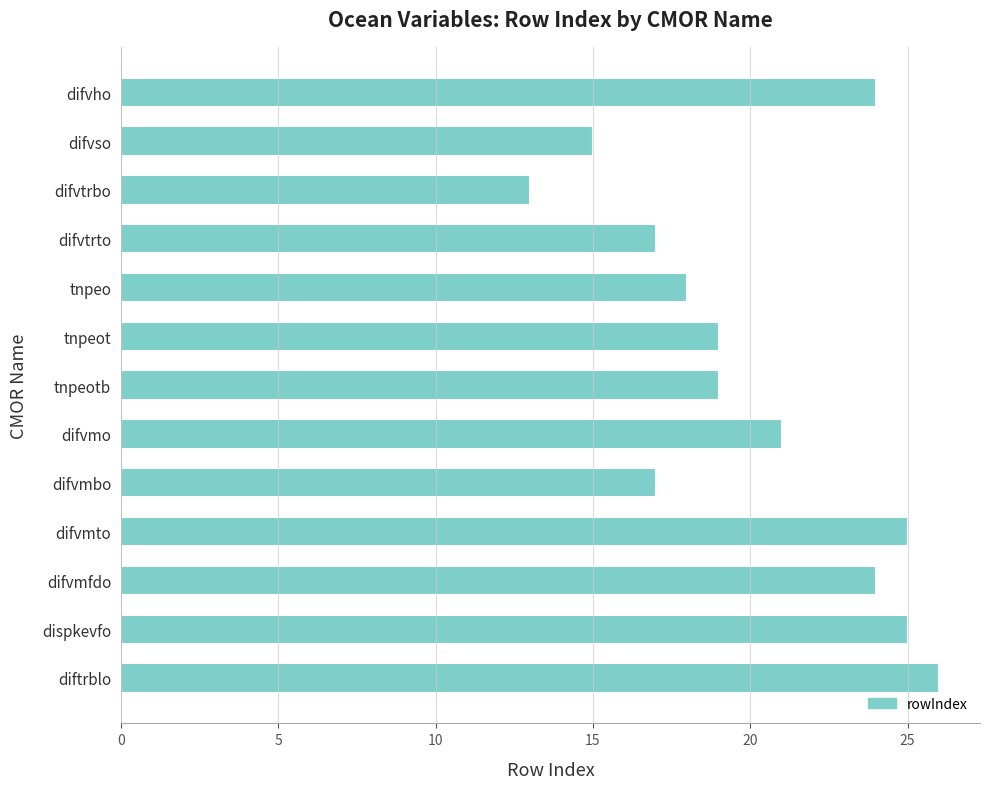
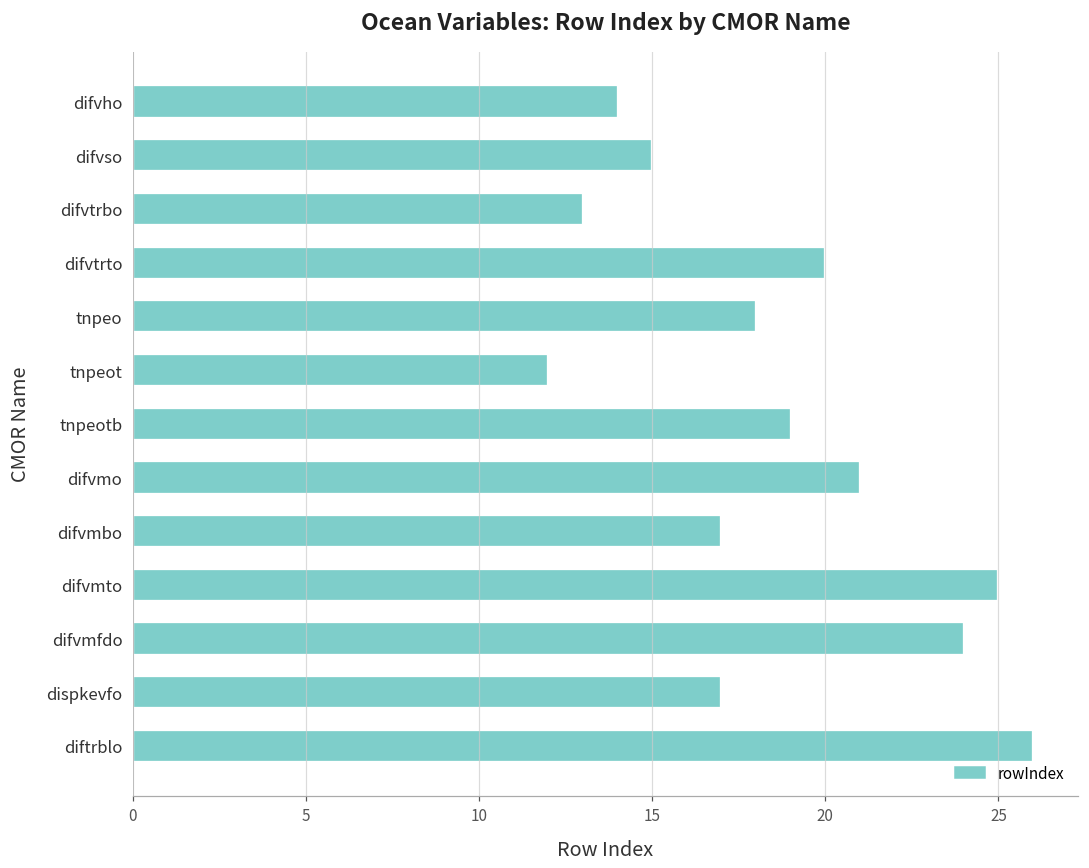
difvho: 24 -> 14
difvtrto: 17 -> 20
tnpeot: 19 -> 12
dispkevfo: 25 -> 17
